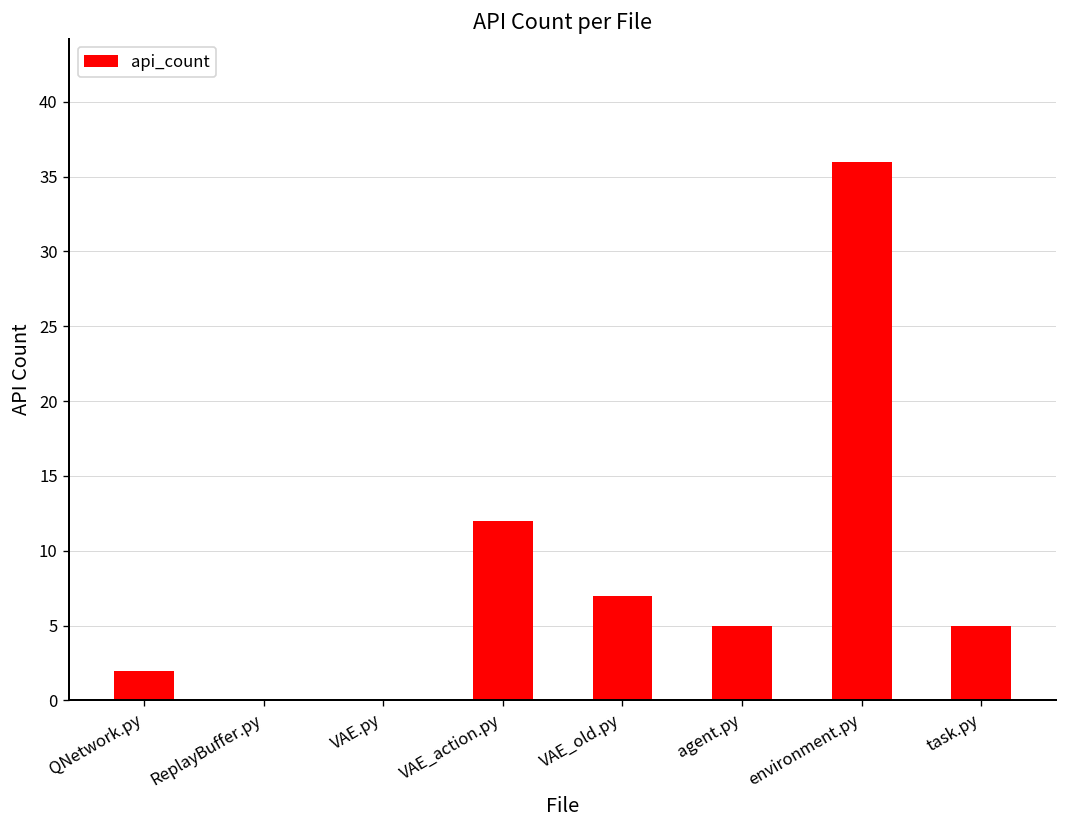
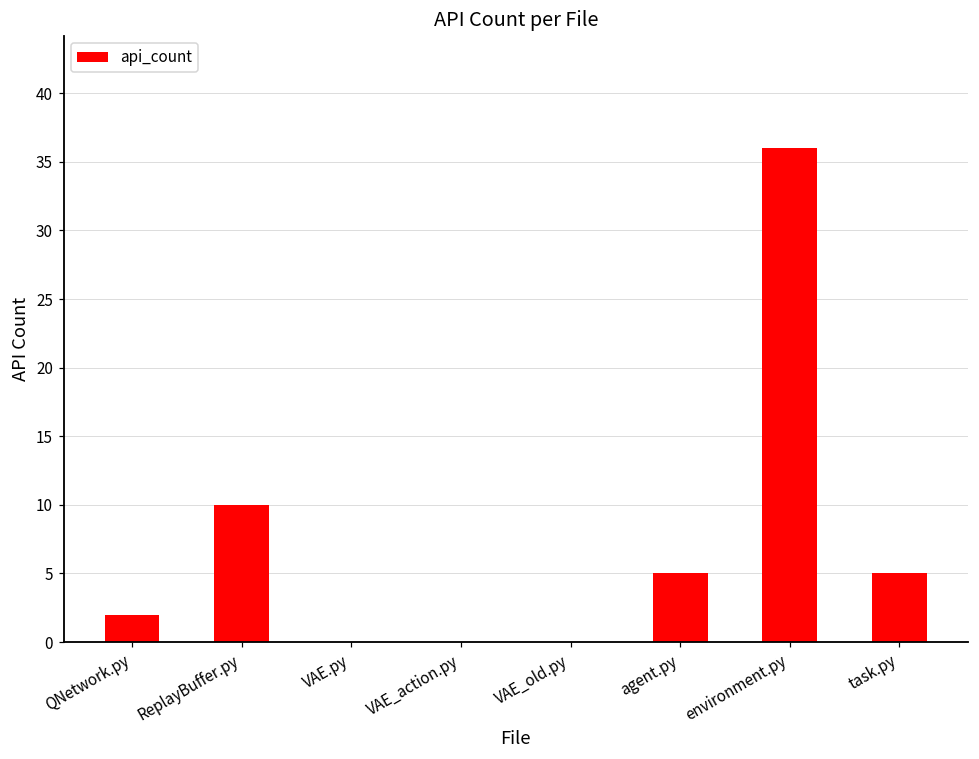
ReplayBuffer.py: 0 -> 10
VAE_action.py: 12 -> 0
VAE_old.py: 7 -> 0
